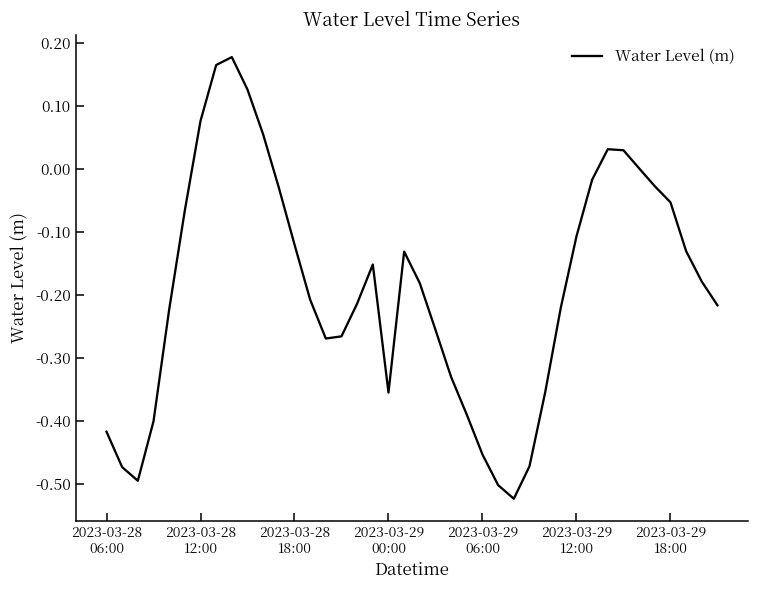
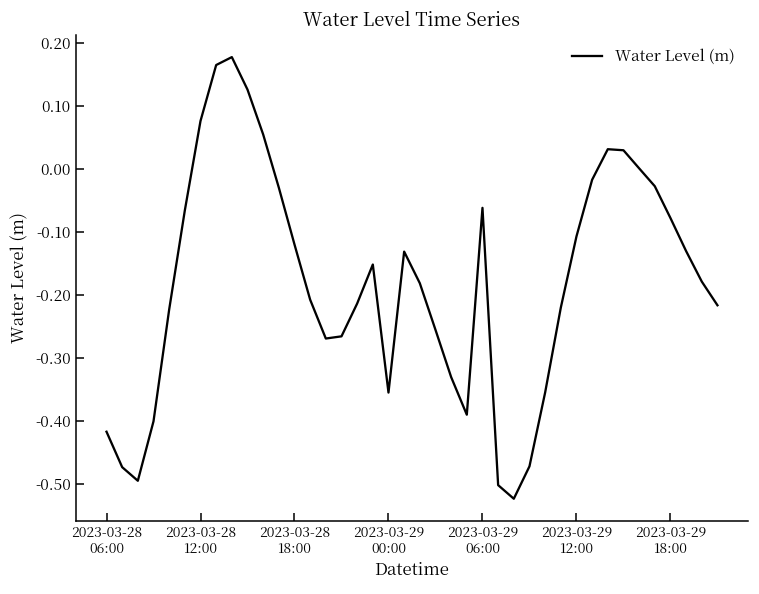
2023-03-29 06:00: -0.45 -> -0.06
2023-03-29 18:00: -0.05 -> -0.08
